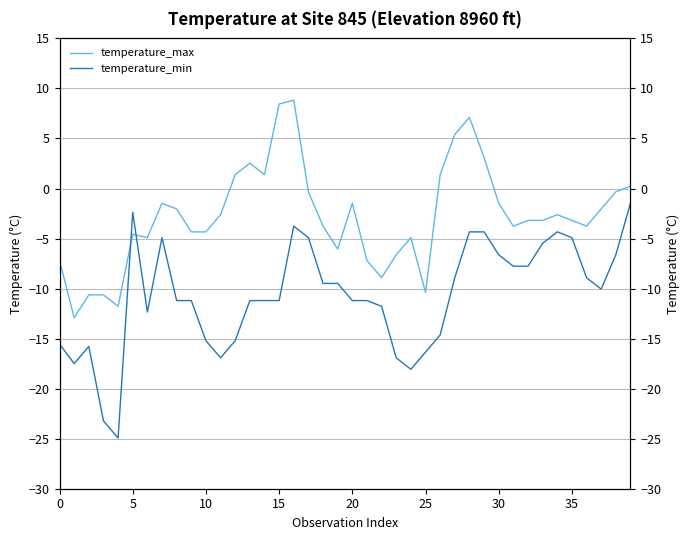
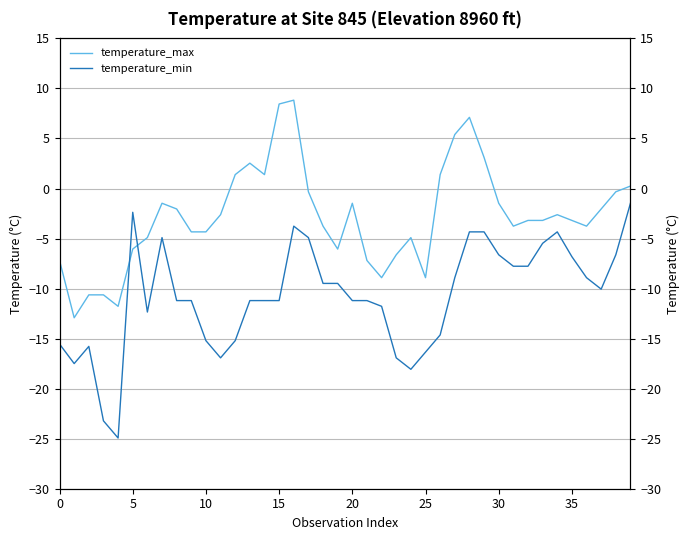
temperature_max, 5: -4.6 -> -6.1
temperature_max, 25: -10.4 -> -8.9
temperature_min, 35: -4.9 -> -6.8
